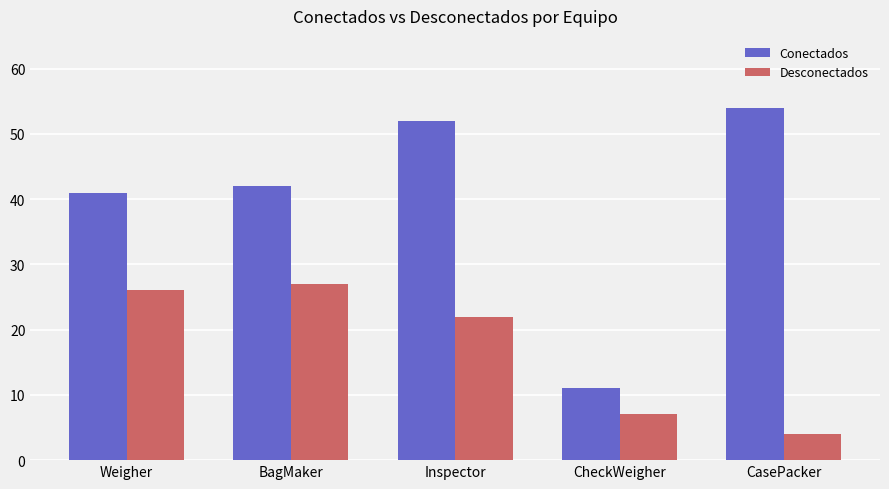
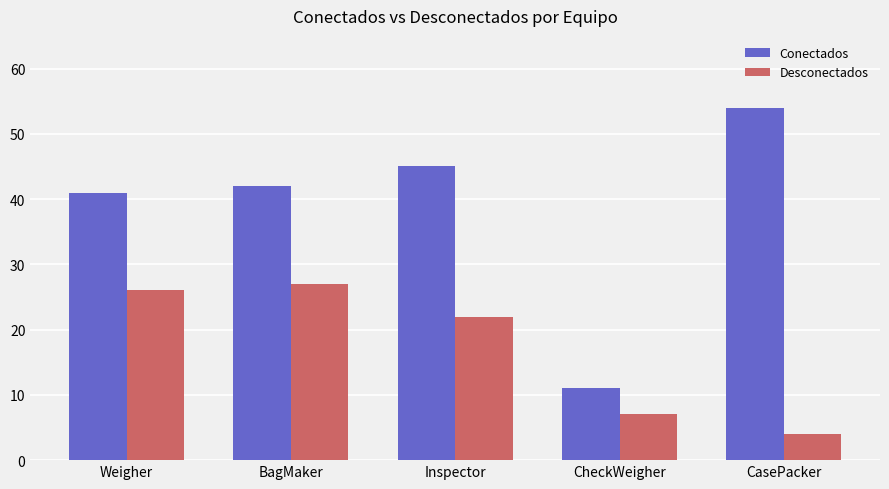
Conectados, Inspector: 52 -> 45
